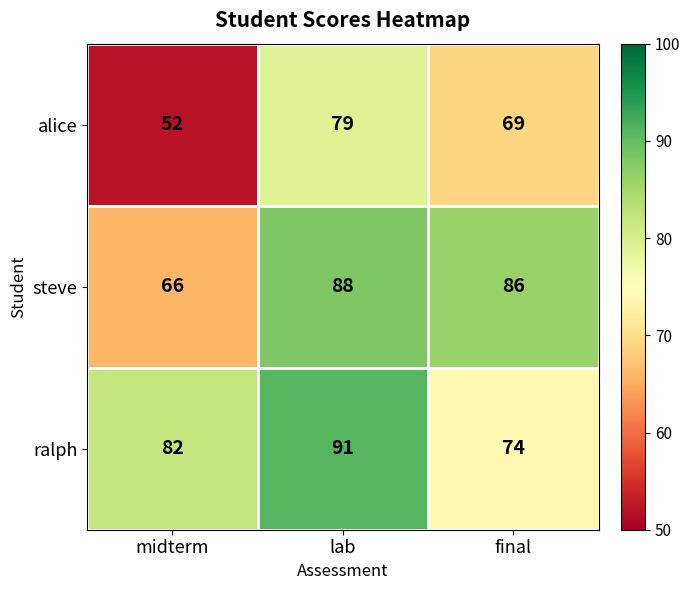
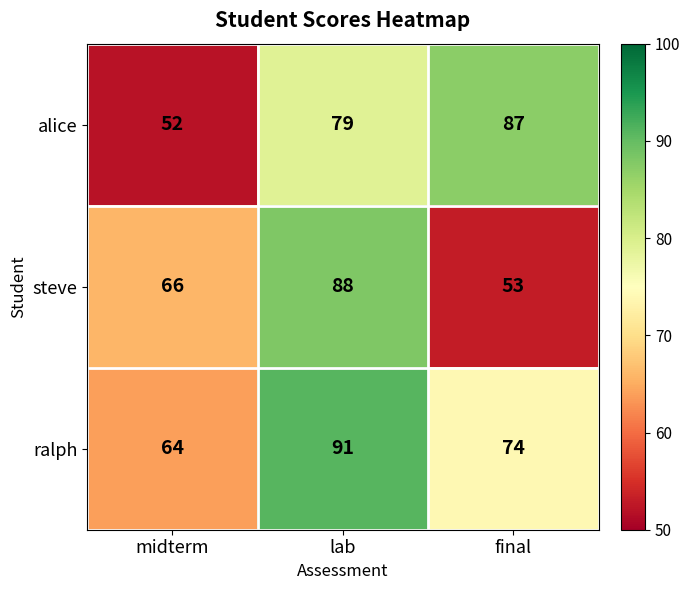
alice, final: 69 -> 87
steve, final: 86 -> 53
ralph, midterm: 82 -> 64
